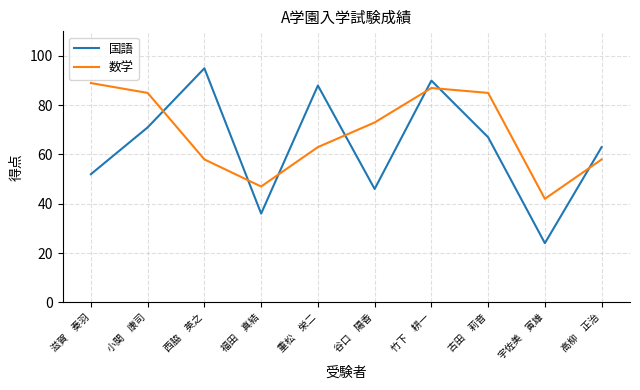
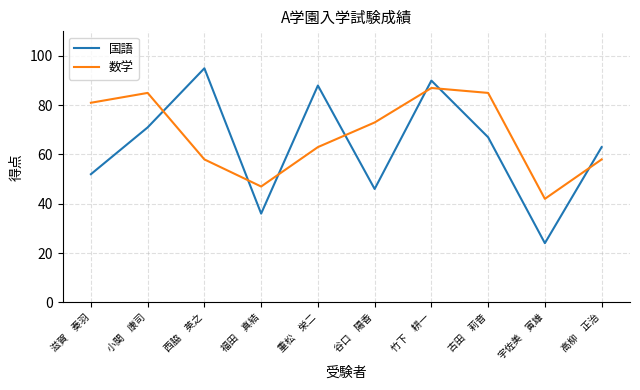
数学, 滋賀 奏羽: 89 -> 81
